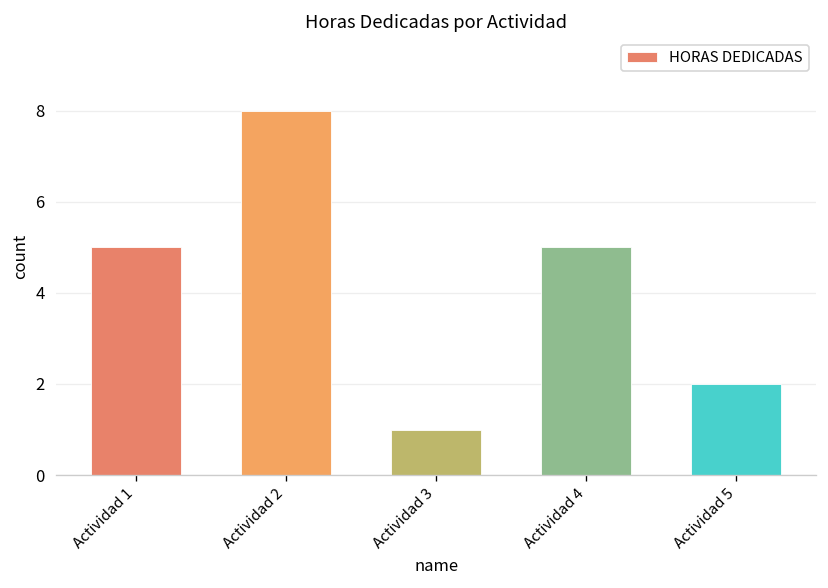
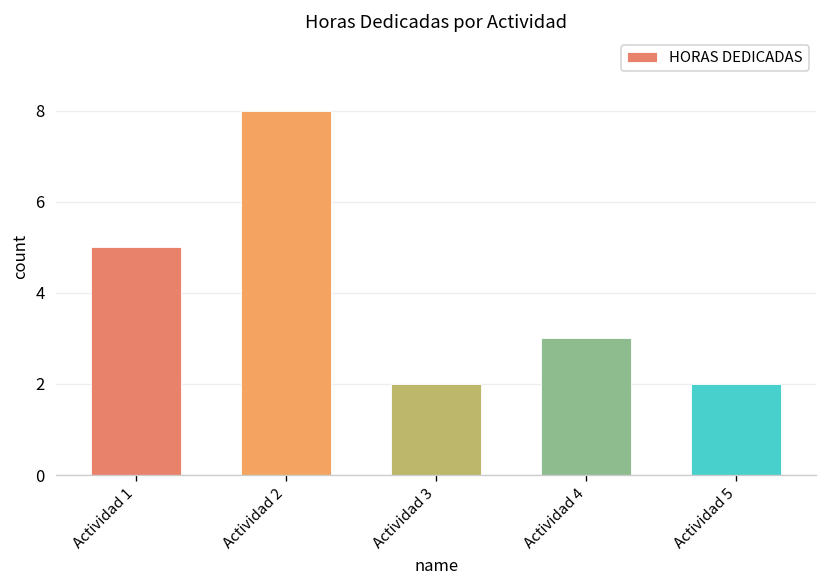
Actividad 3: 1 -> 2
Actividad 4: 5 -> 3
